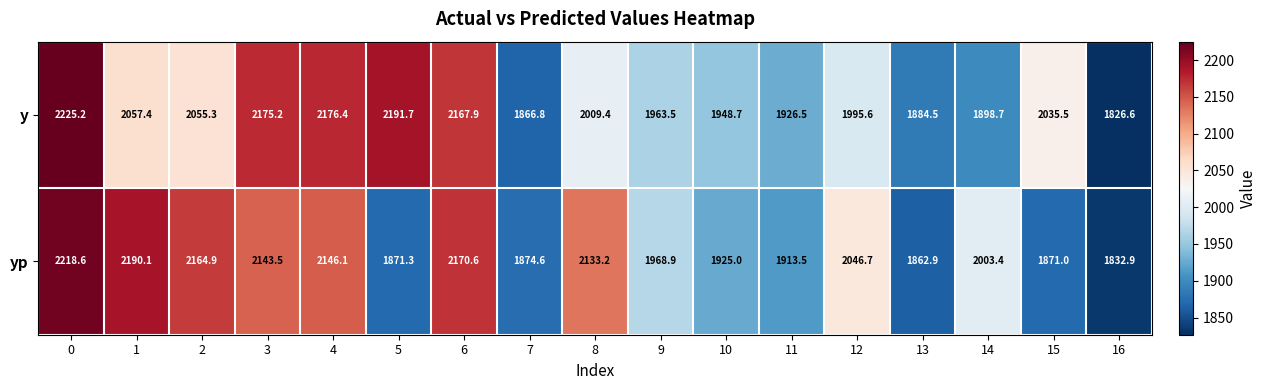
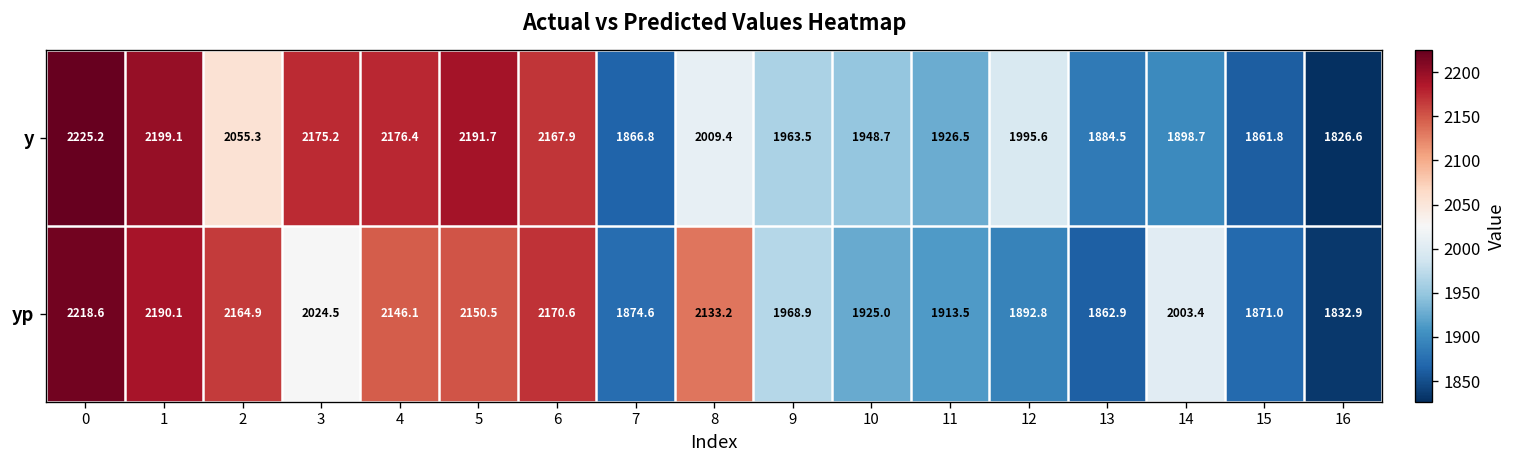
y, 1: 2057.4 -> 2199.1
y, 15: 2035.5 -> 1861.8
yp, 3: 2143.5 -> 2024.5
yp, 5: 1871.3 -> 2150.5
yp, 12: 2046.7 -> 1892.8
